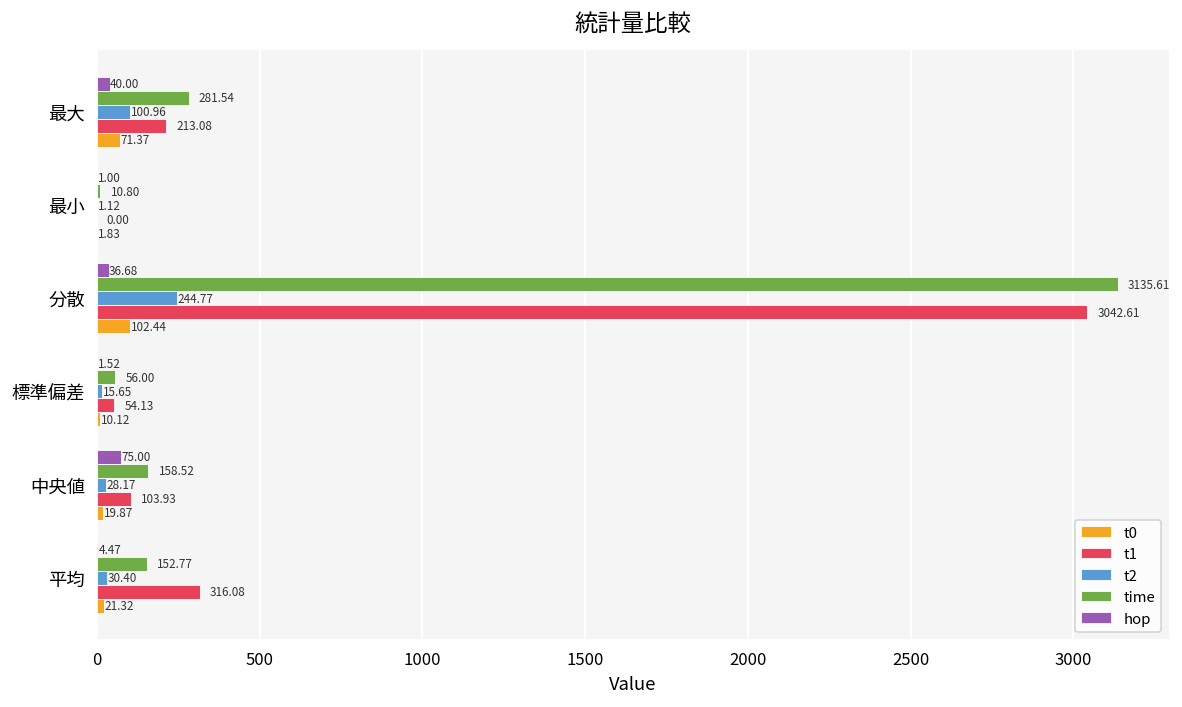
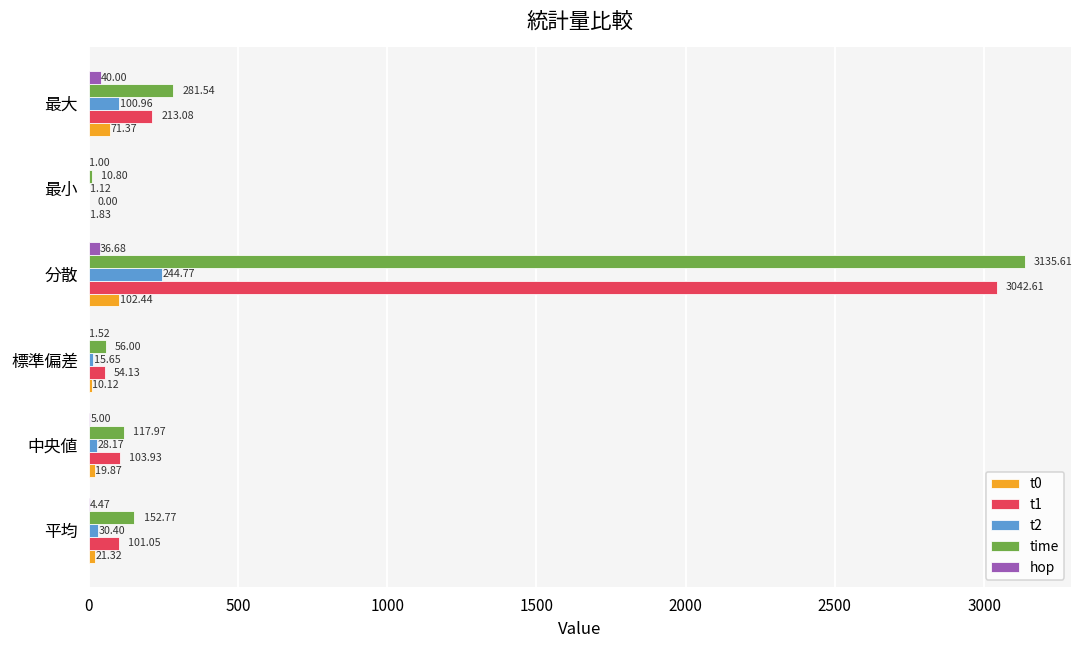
hop, 中央値: 75.00 -> 5.00
time, 中央値: 158.52 -> 117.97
t1, 平均: 316.08 -> 101.05
